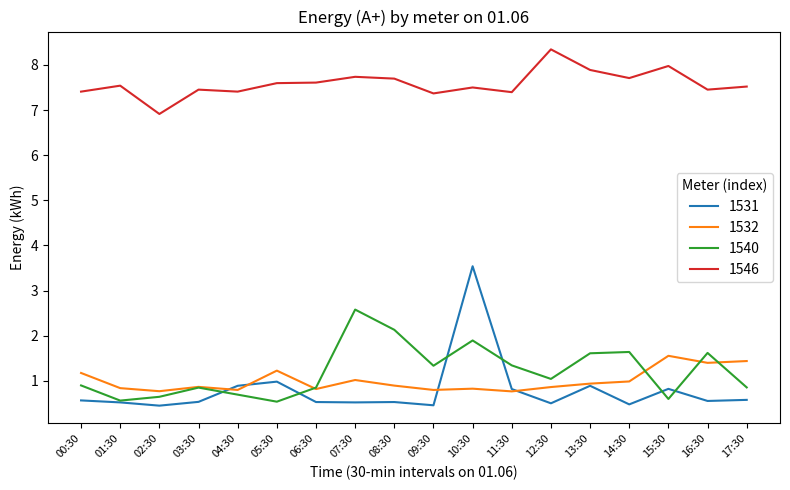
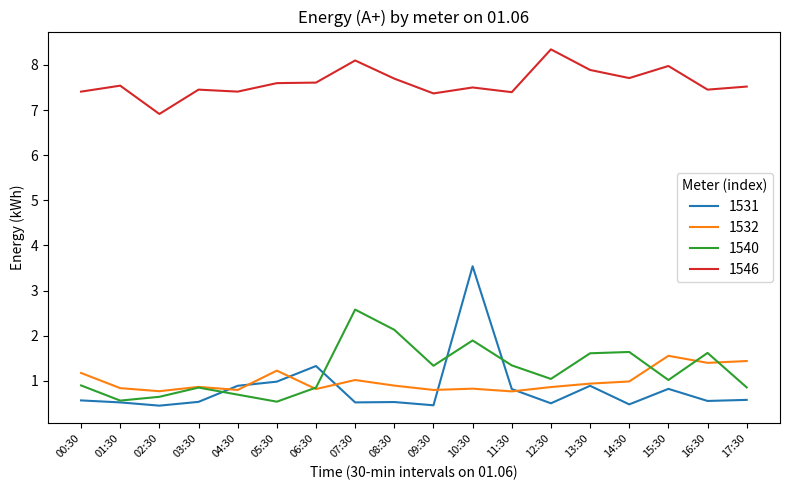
1531, 06:30: 0.5 -> 1.3
1546, 07:30: 7.7 -> 8.1
1540, 15:30: 0.6 -> 1.0
